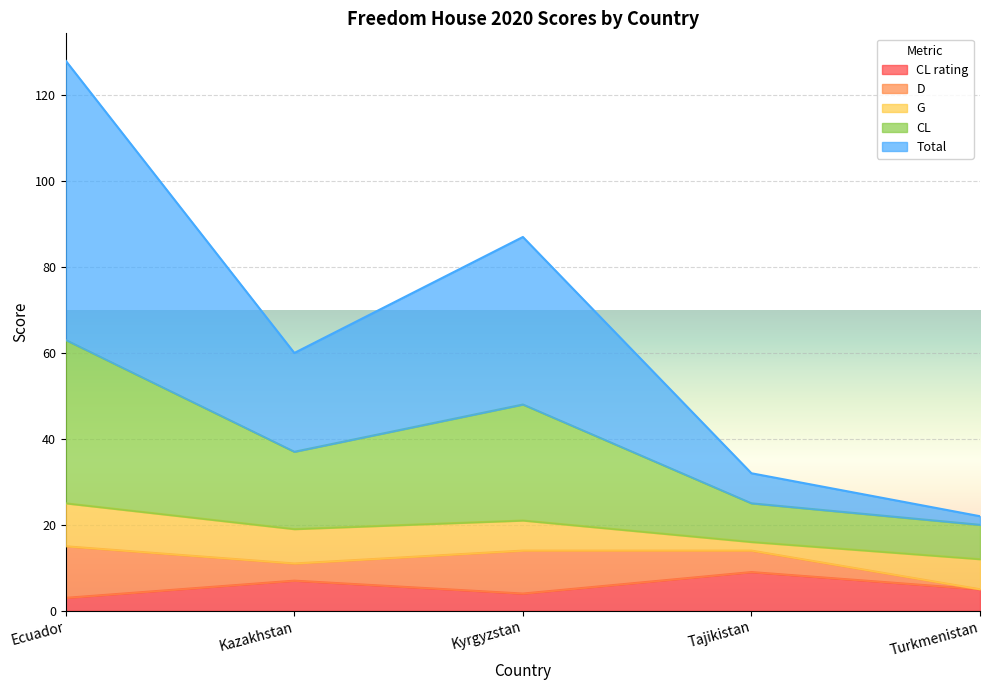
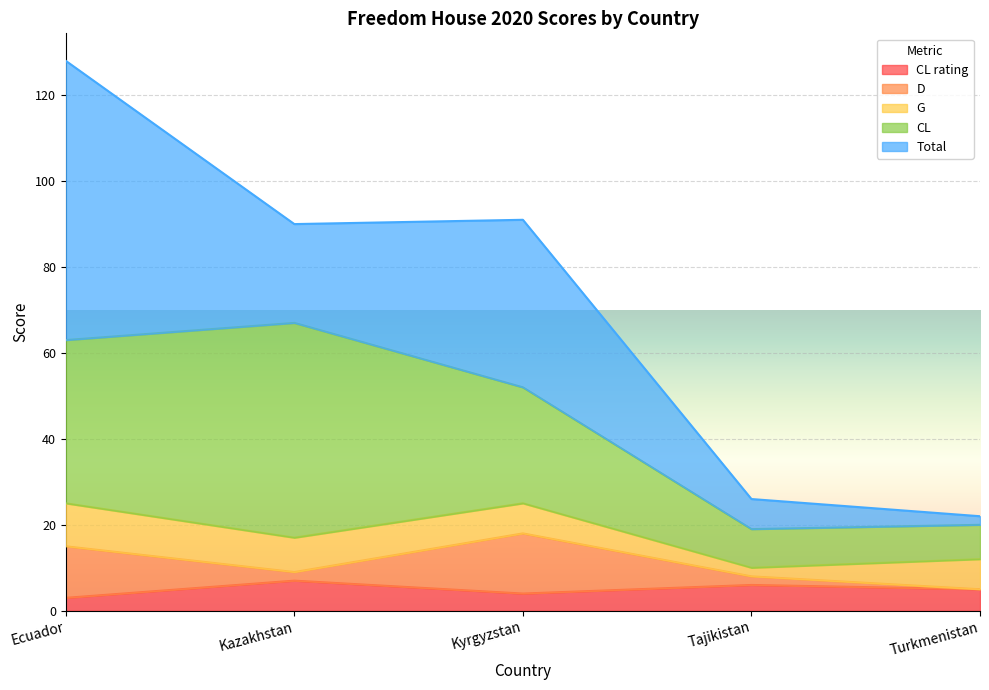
D, Kazakhstan: 4 -> 2
CL, Kazakhstan: 18 -> 50
D, Kyrgyzstan: 10 -> 14
CL rating, Tajikistan: 9 -> 6
D, Tajikistan: 5 -> 2
